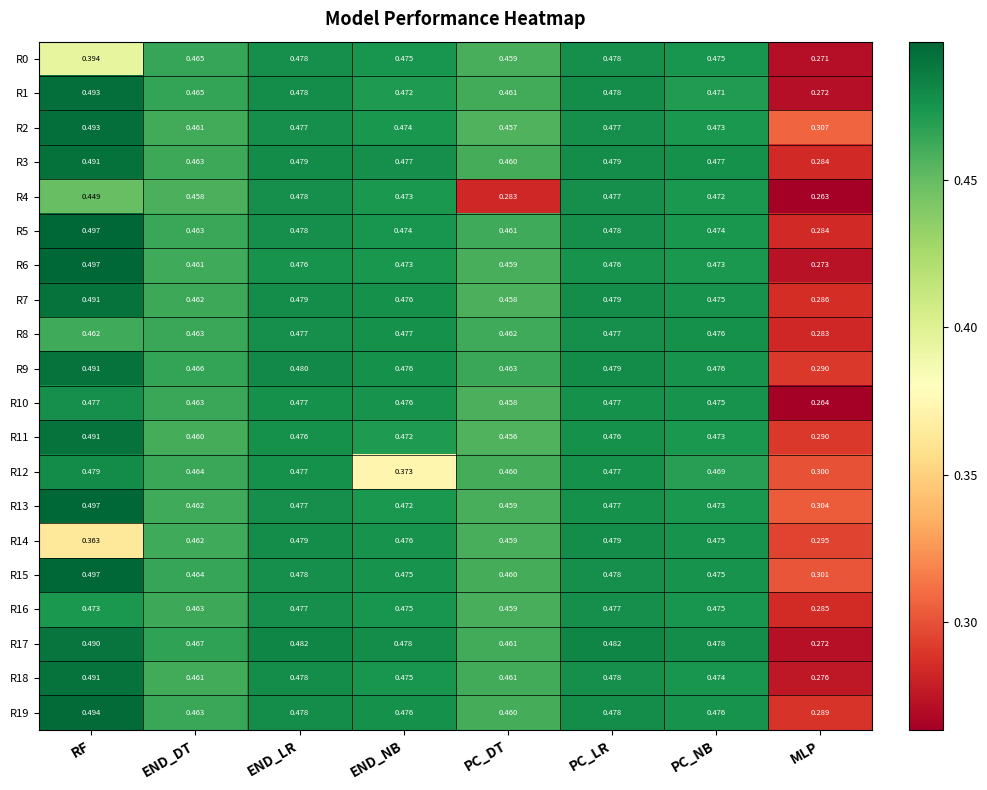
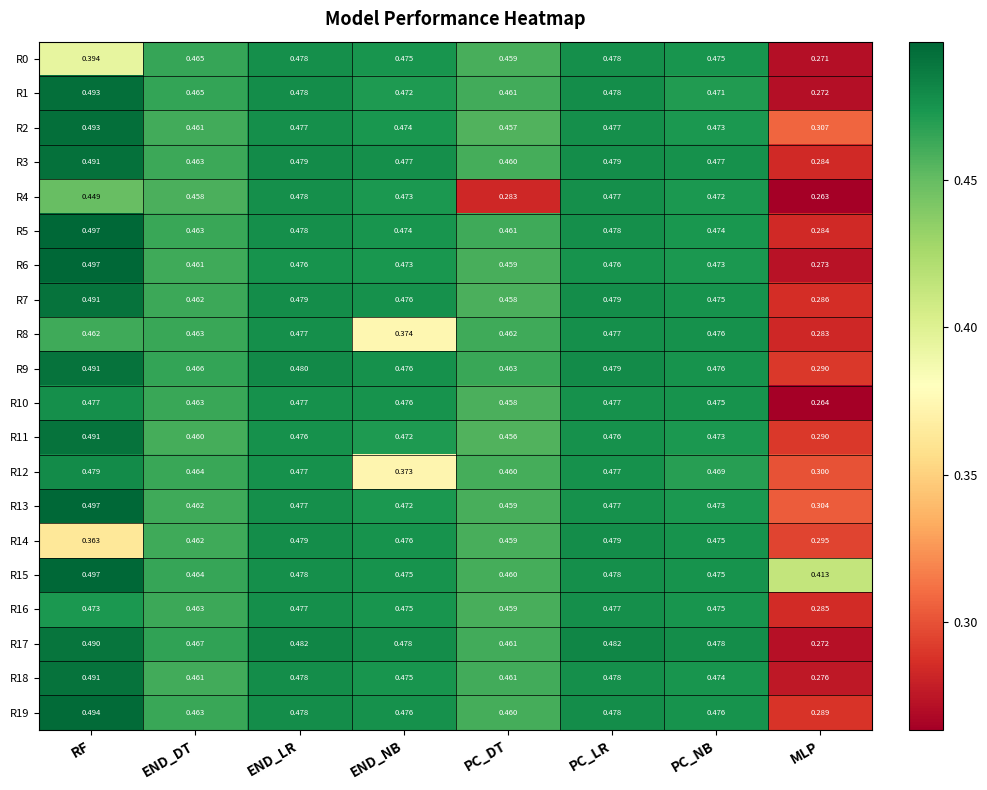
R8, END_NB: 0.477 -> 0.374
R15, MLP: 0.301 -> 0.413
